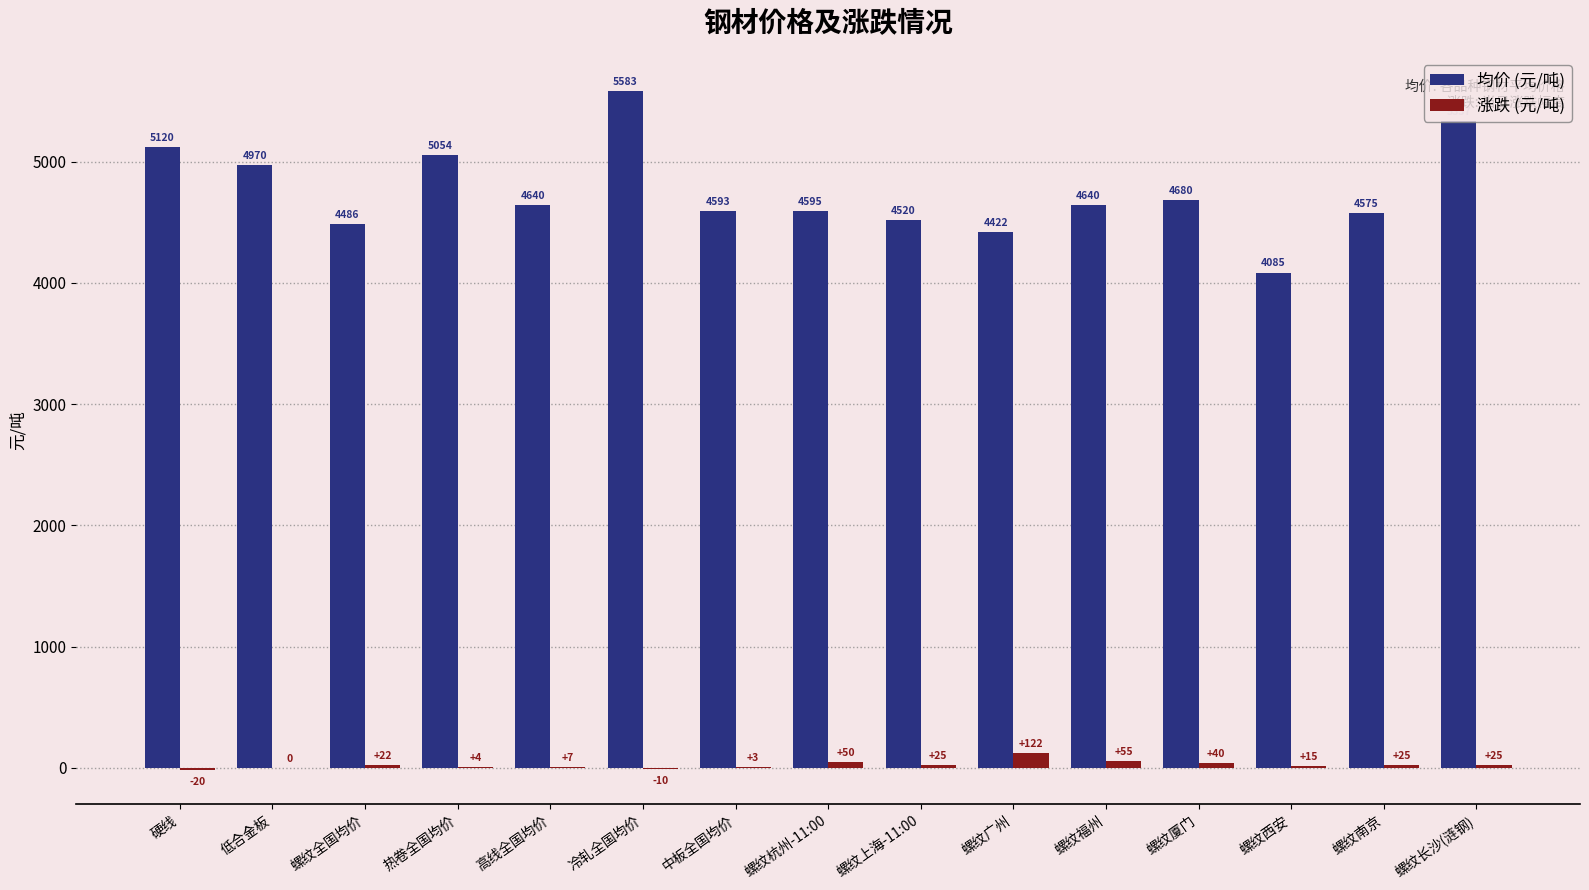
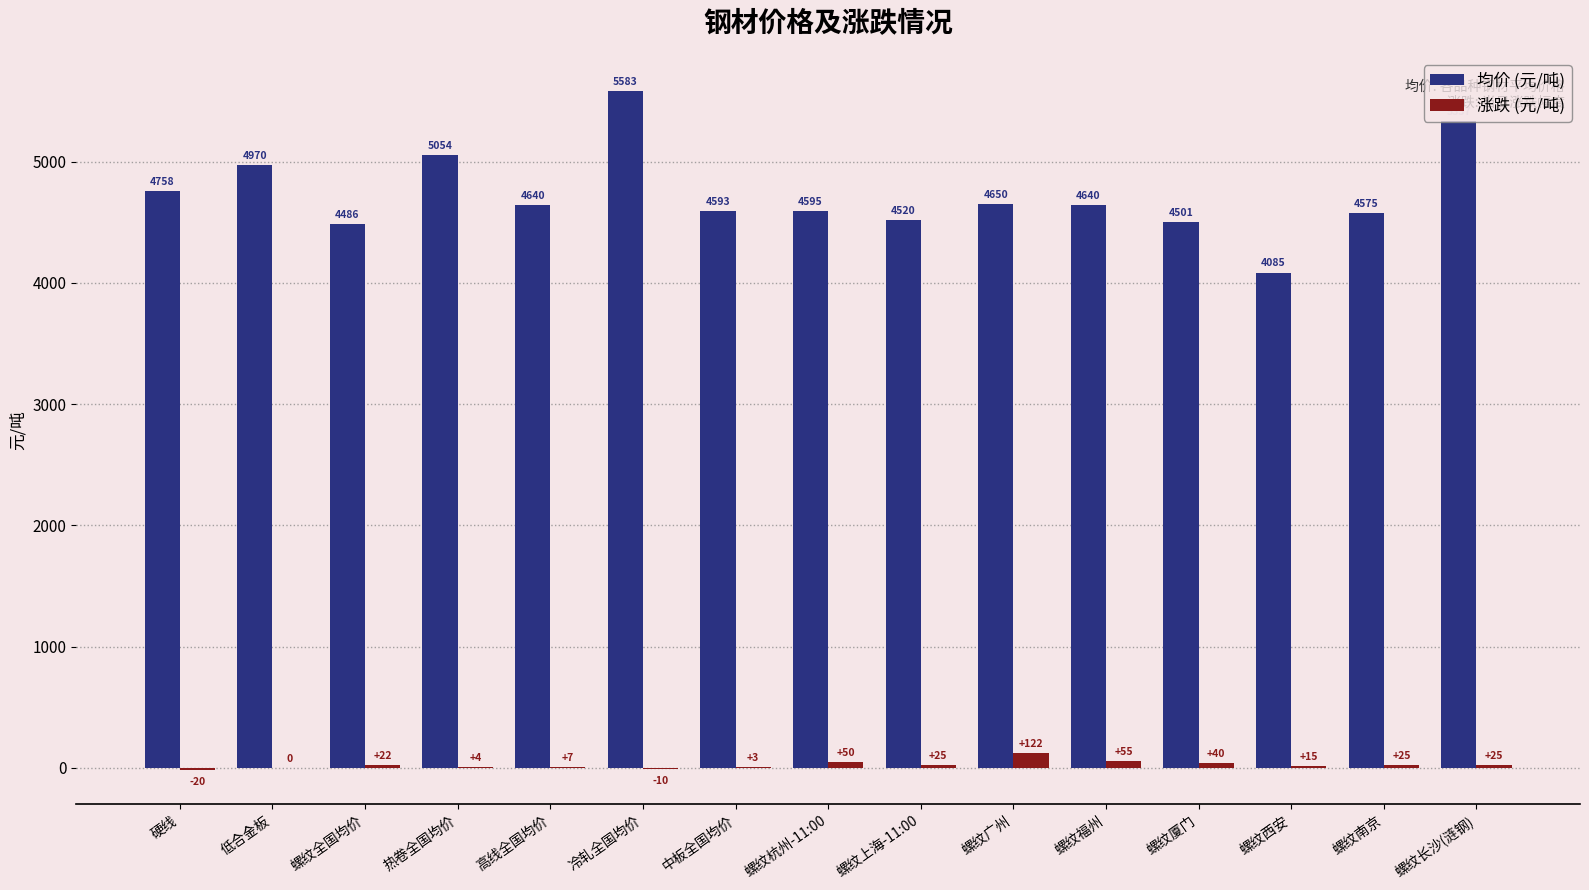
均价 (元/吨), 硬线: 5120 -> 4758
均价 (元/吨), 螺纹广州: 4422 -> 4650
均价 (元/吨), 螺纹厦门: 4680 -> 4501
